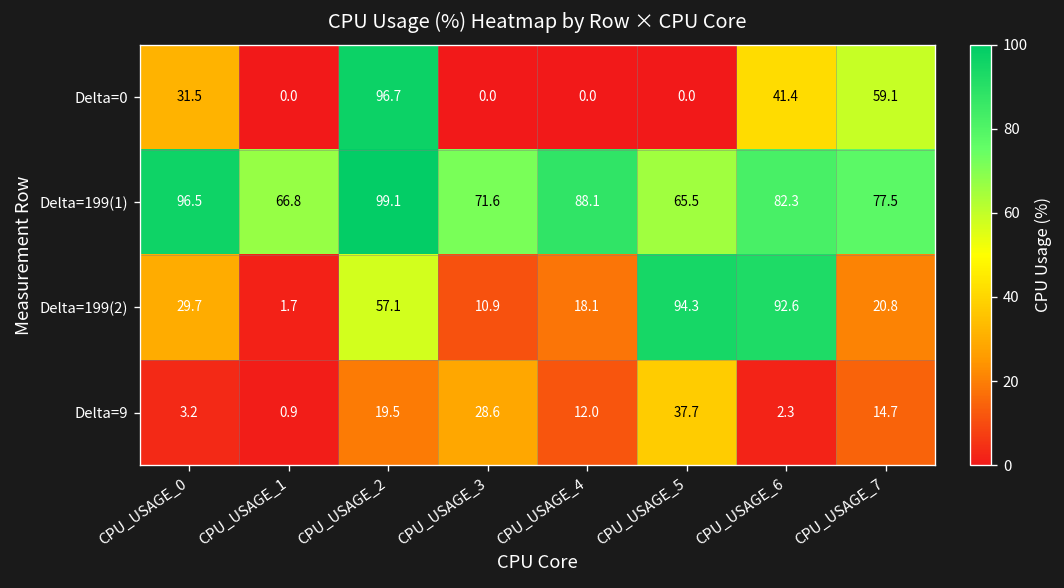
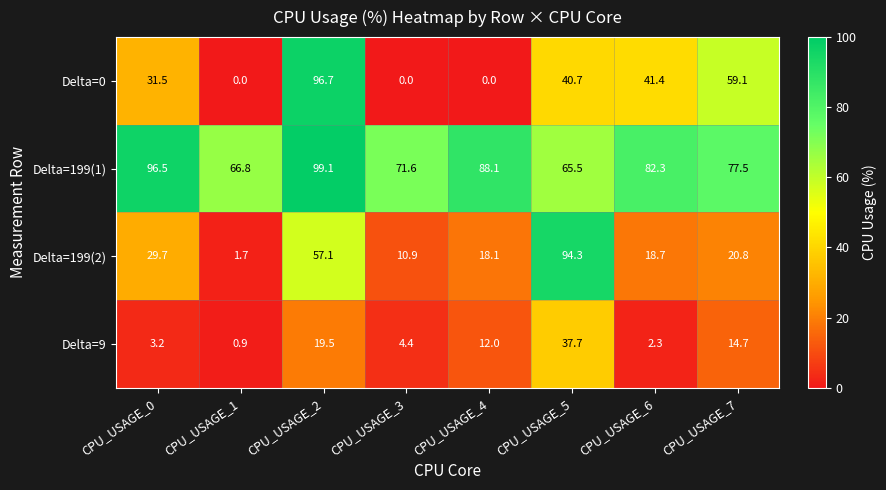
Delta=0, CPU_USAGE_5: 0.0 -> 40.7
Delta=199(2), CPU_USAGE_6: 92.6 -> 18.7
Delta=9, CPU_USAGE_3: 28.6 -> 4.4
